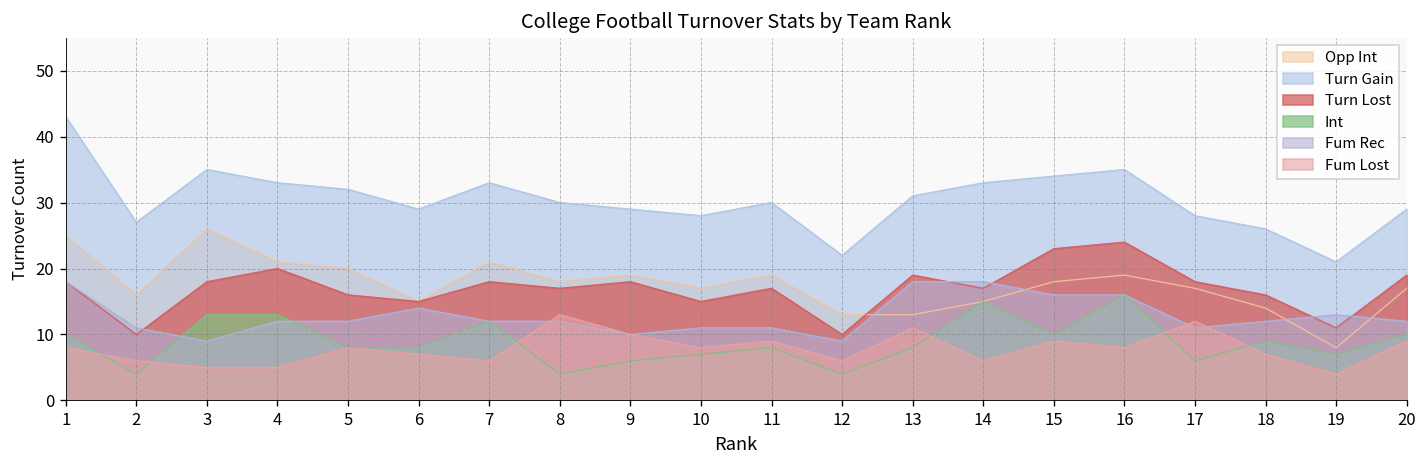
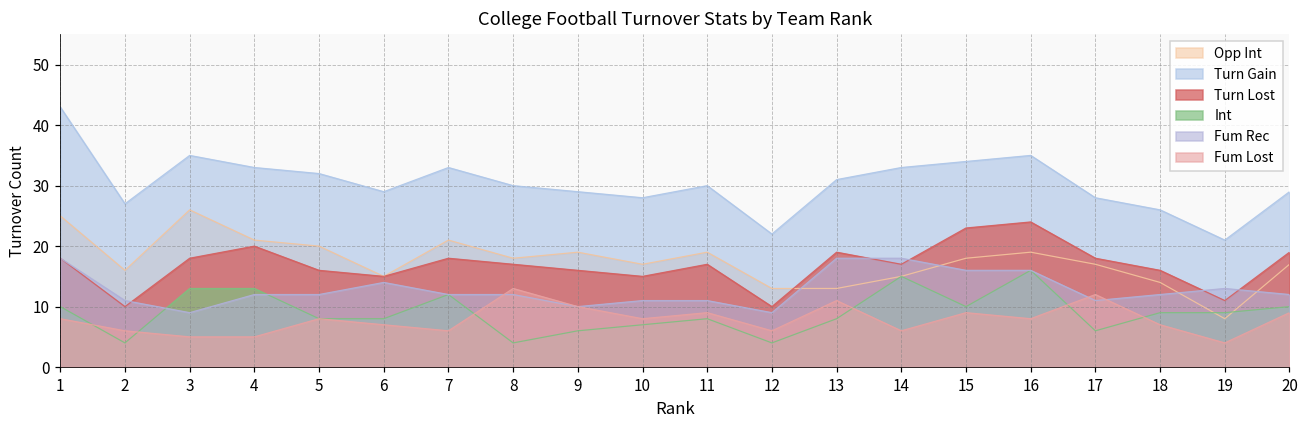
Turn Lost, 9: 18 -> 16
Int, 19: 7 -> 9
